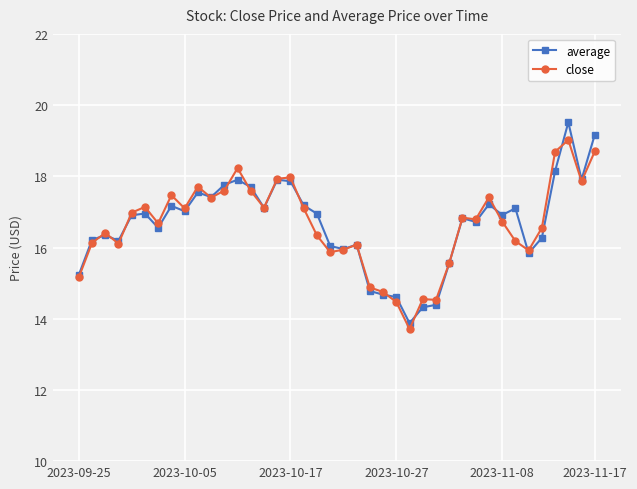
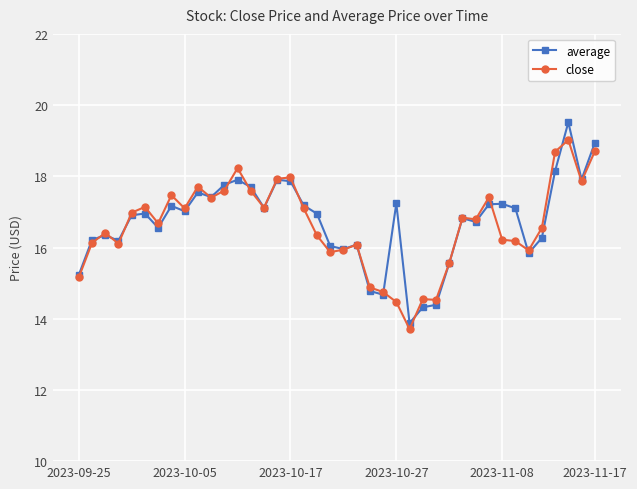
average, 2023-10-27: 14.6 -> 17.2
average, 2023-11-08: 16.9 -> 17.2
close, 2023-11-08: 16.7 -> 16.2
average, 2023-11-17: 19.2 -> 18.9
